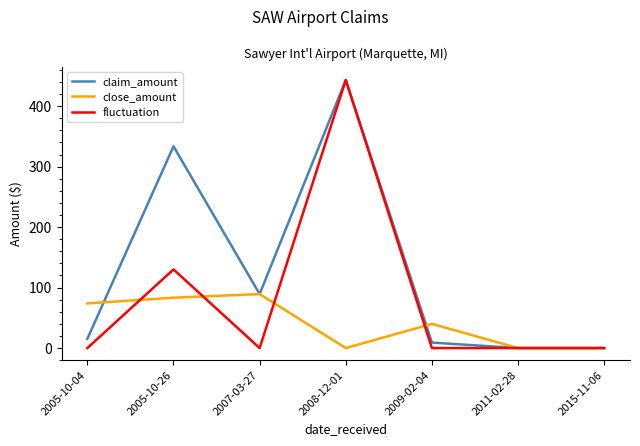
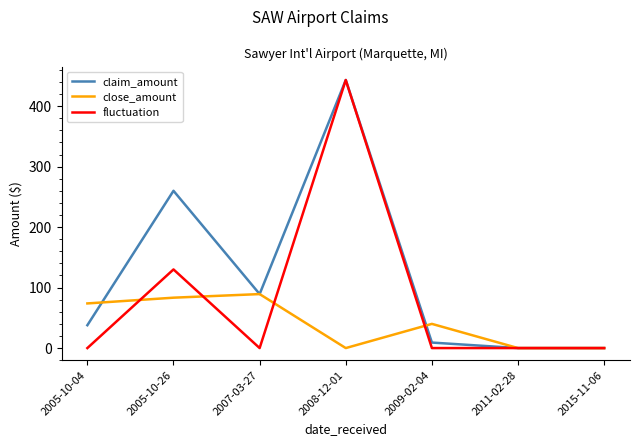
claim_amount, 2005-10-04: 20 -> 40
claim_amount, 2005-10-26: 330 -> 260
